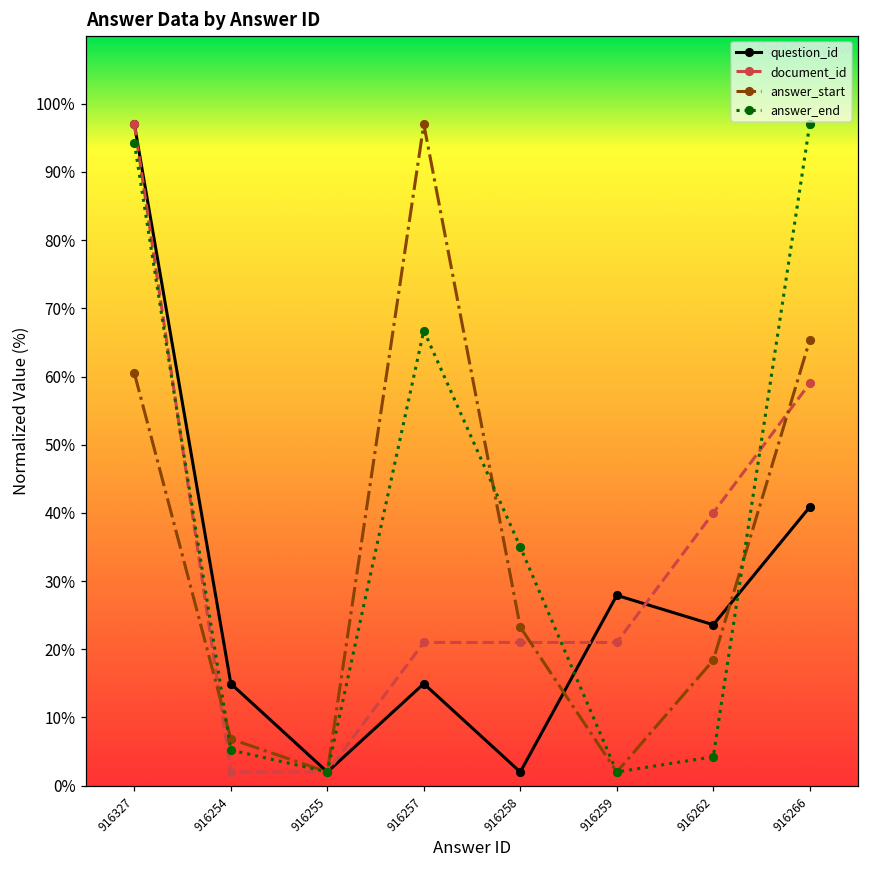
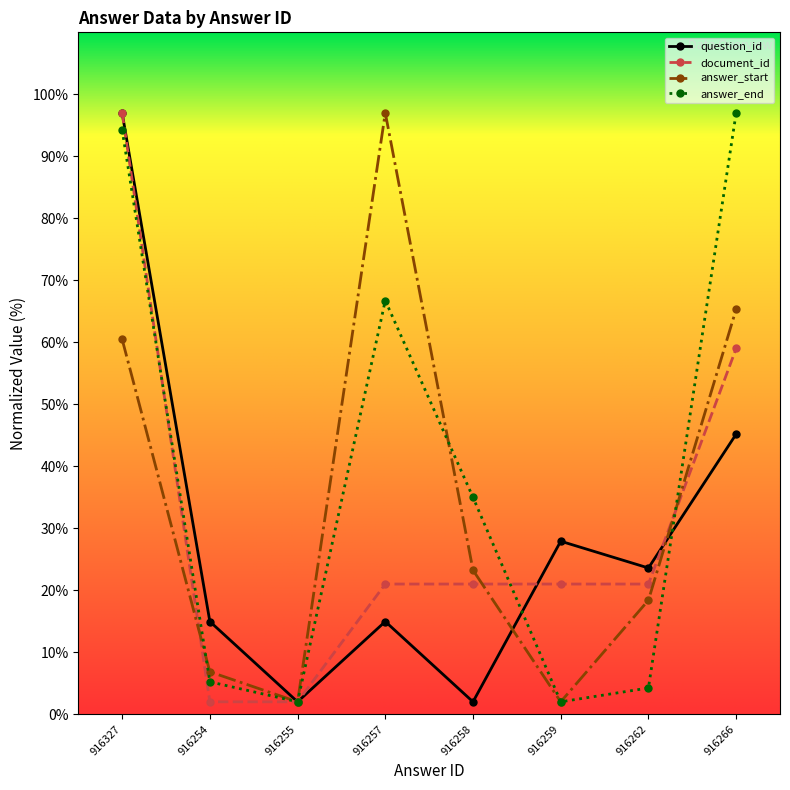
document_id, 916262: 40% -> 21%
question_id, 916266: 41% -> 45%
